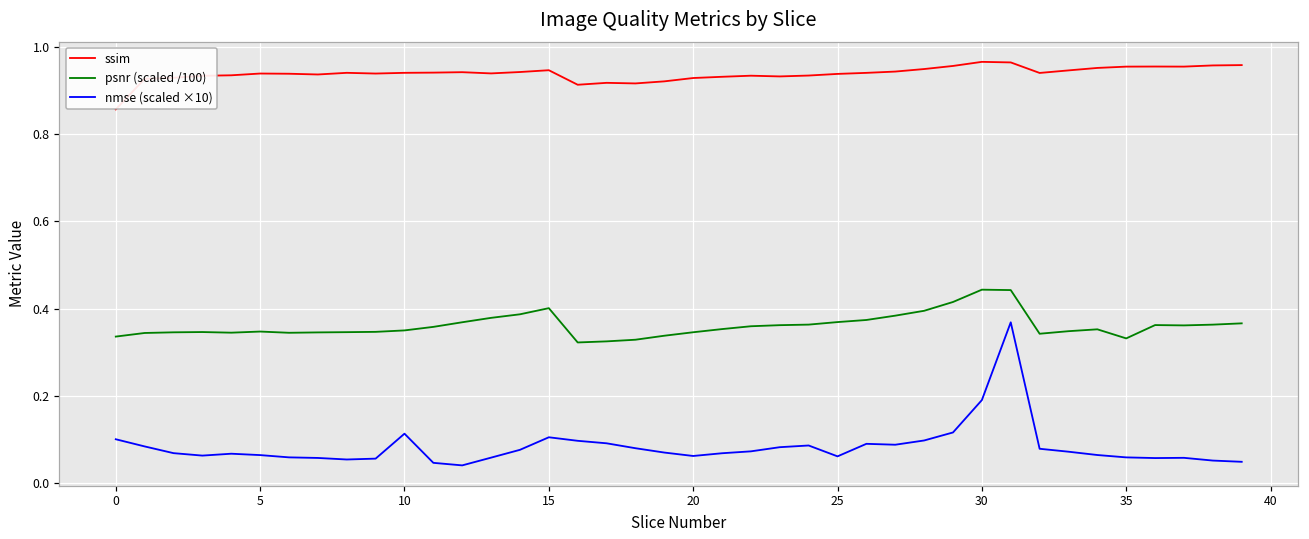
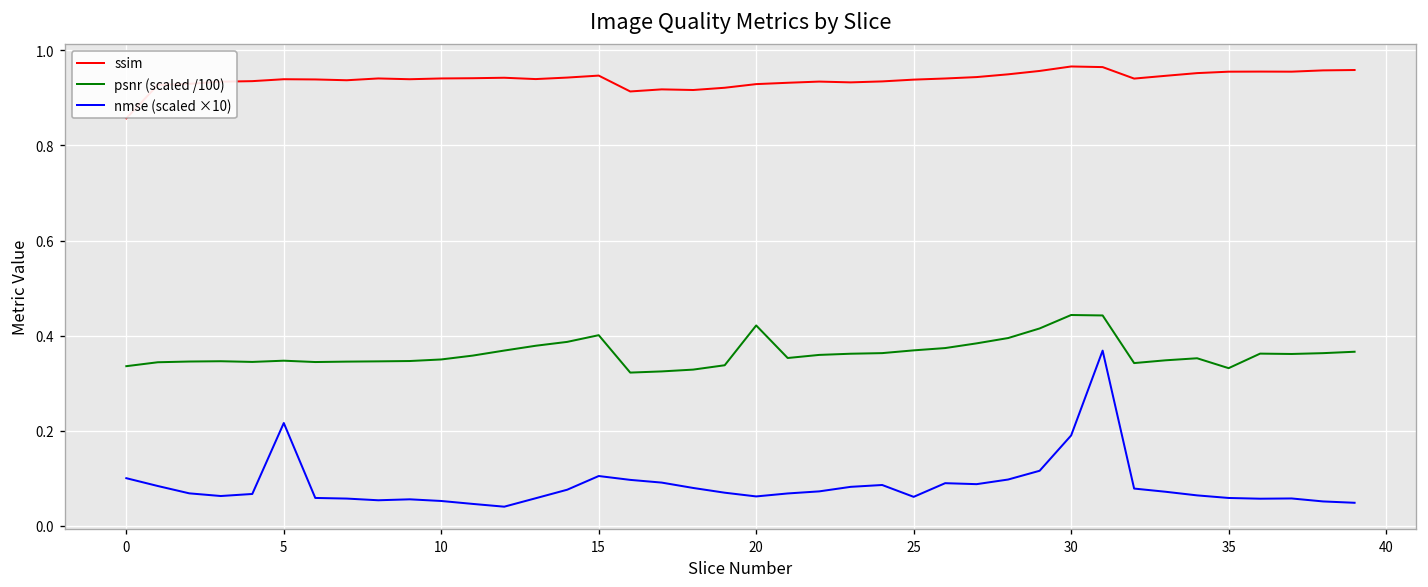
nmse (scaled ×10), 5: 0.06 -> 0.22
nmse (scaled ×10), 10: 0.11 -> 0.05
psnr (scaled /100), 20: 0.35 -> 0.42
